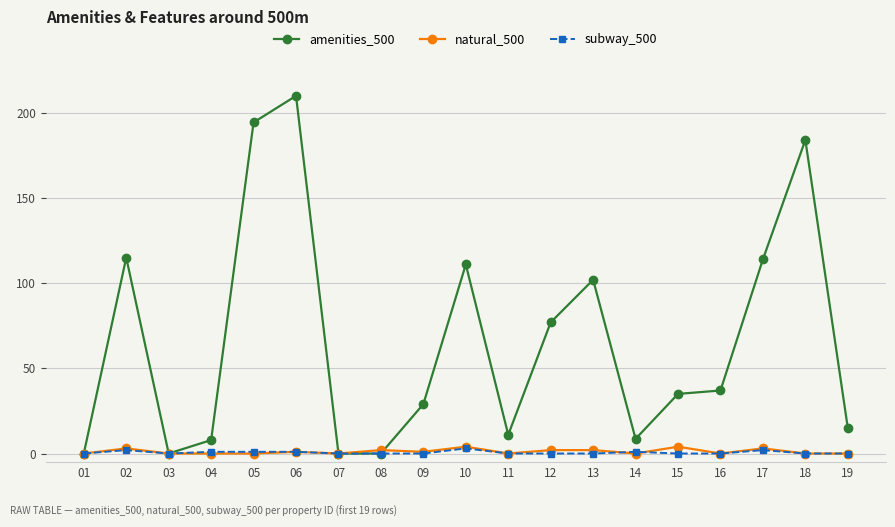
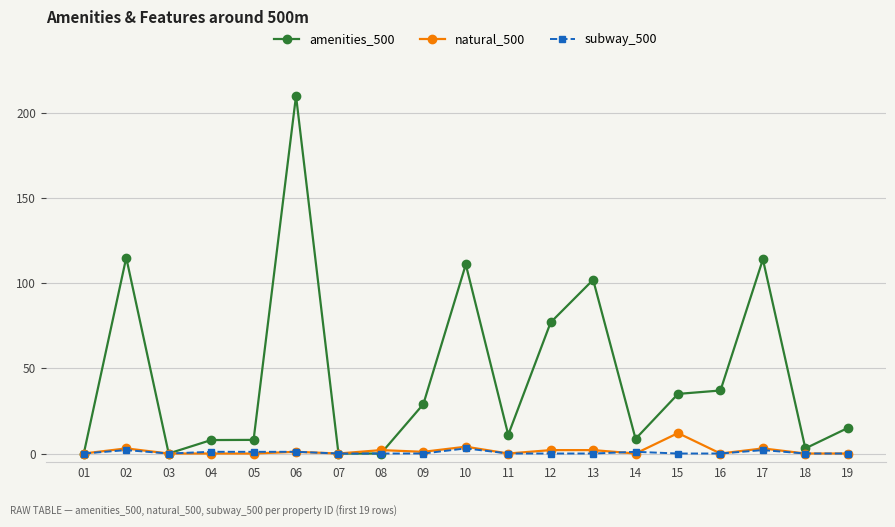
amenities_500, 05: 194 -> 8
natural_500, 15: 4 -> 12
amenities_500, 18: 184 -> 3
